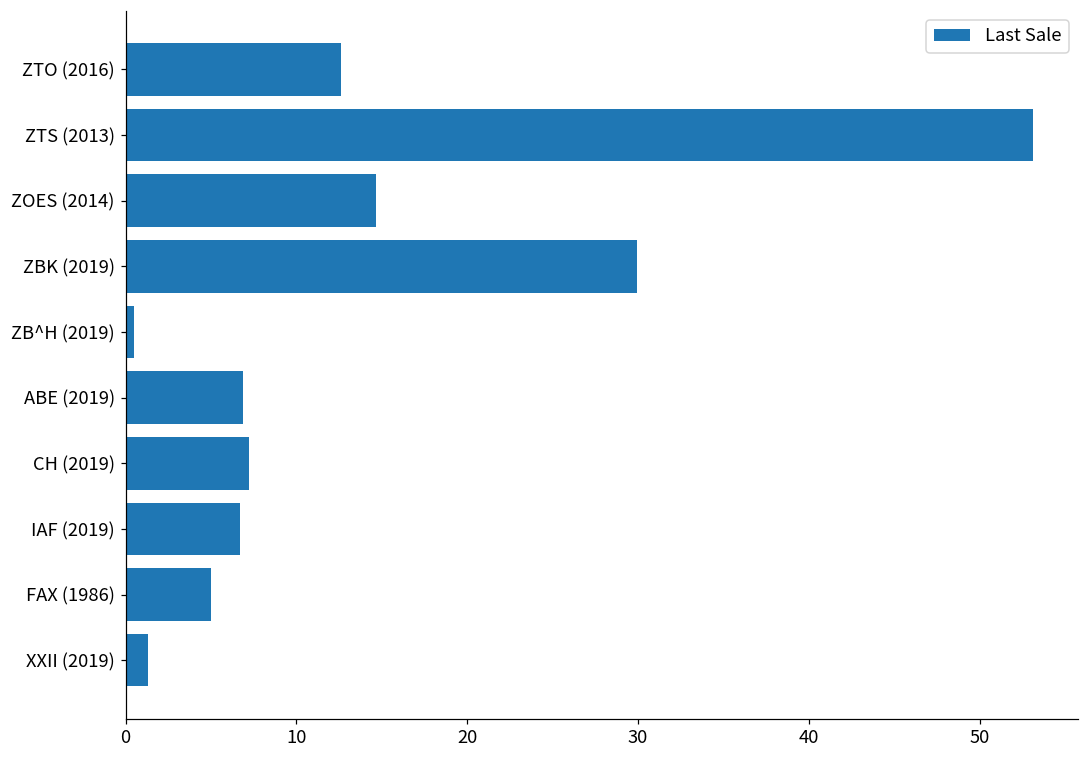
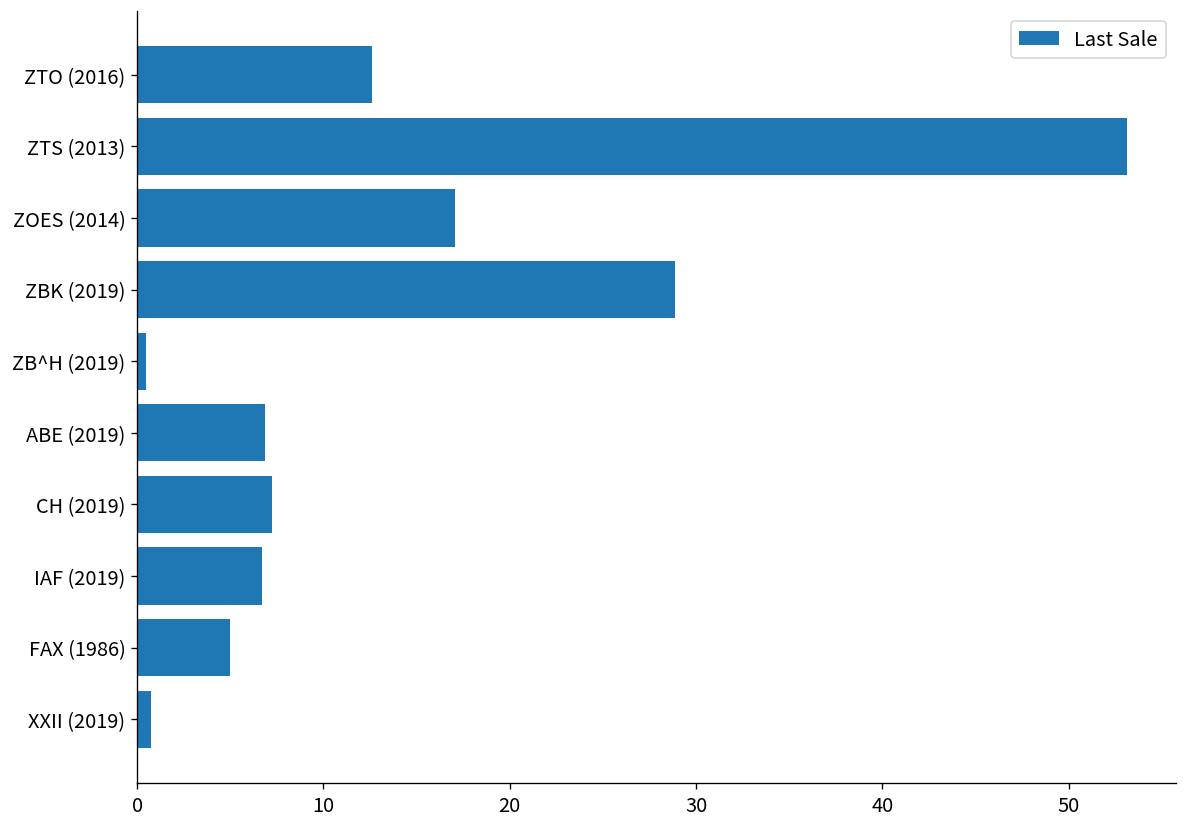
ZOES (2014): 14.7 -> 17.1
ZBK (2019): 29.9 -> 28.9
XXII (2019): 1.3 -> 0.7
